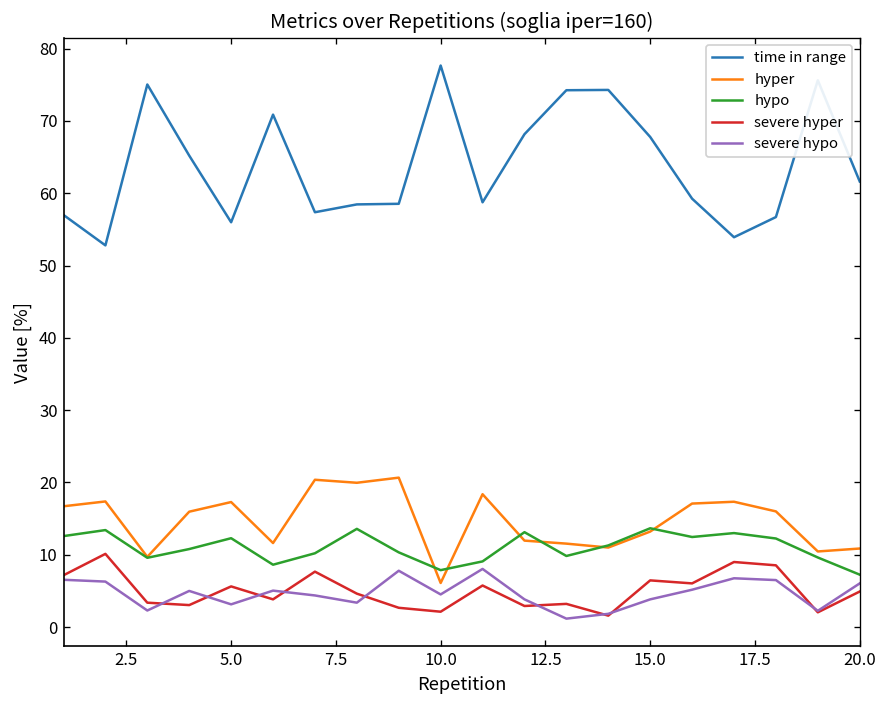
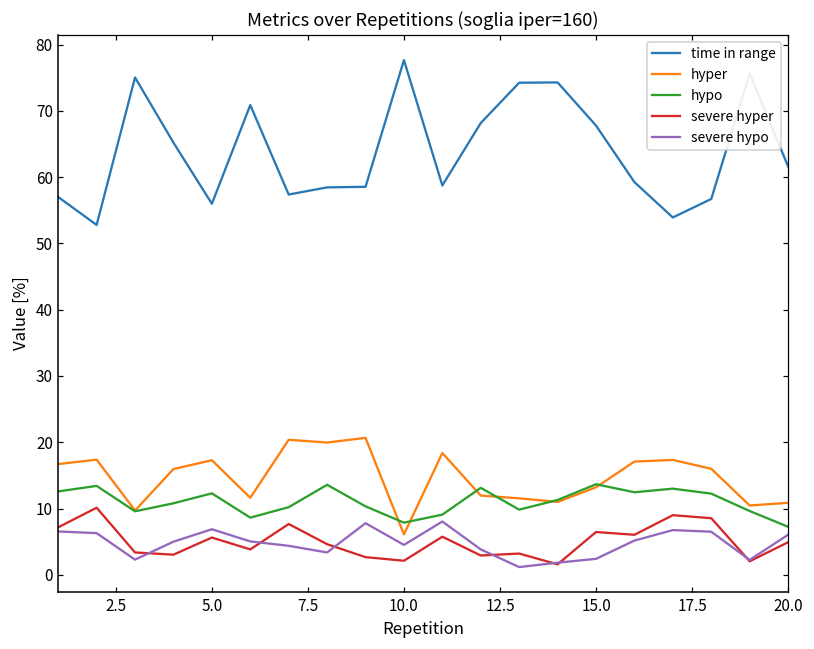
severe hypo, 5.0: 3 -> 7
severe hypo, 15.0: 4 -> 2
